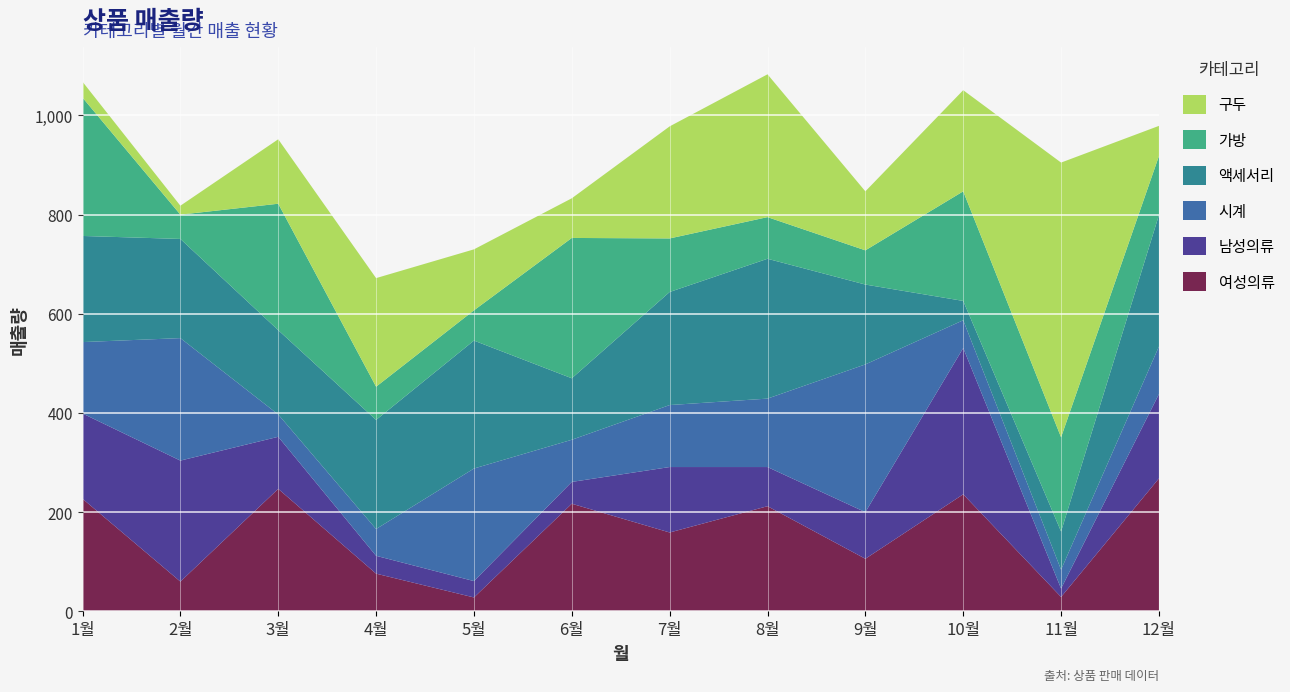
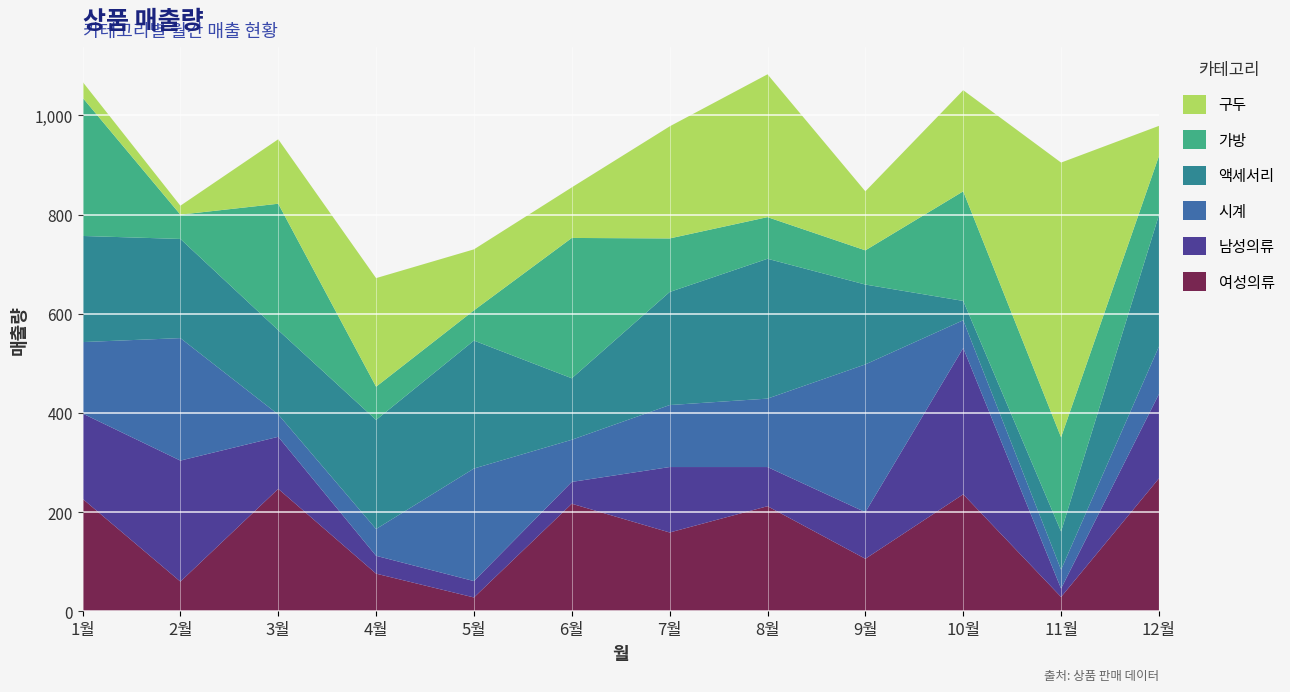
구두, 6월: 80 -> 100
